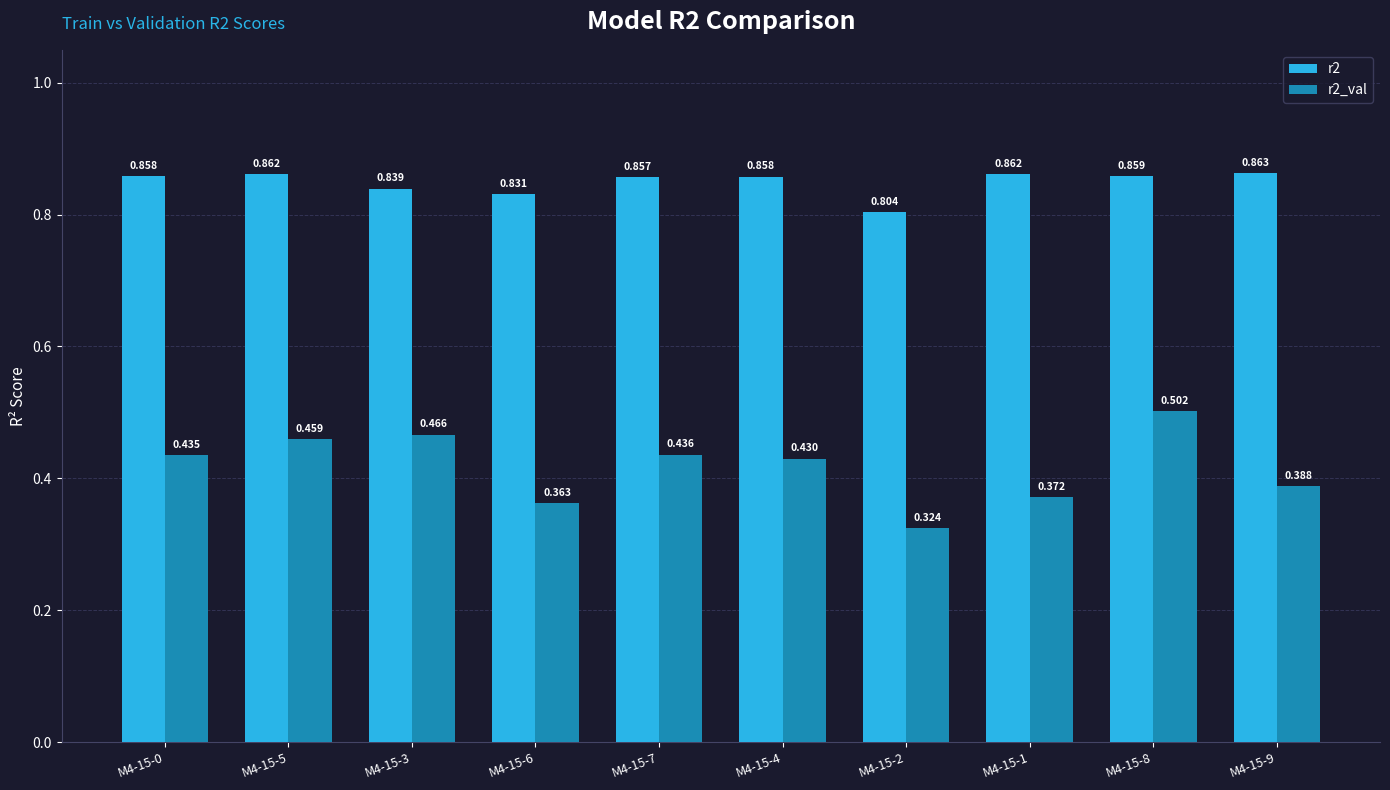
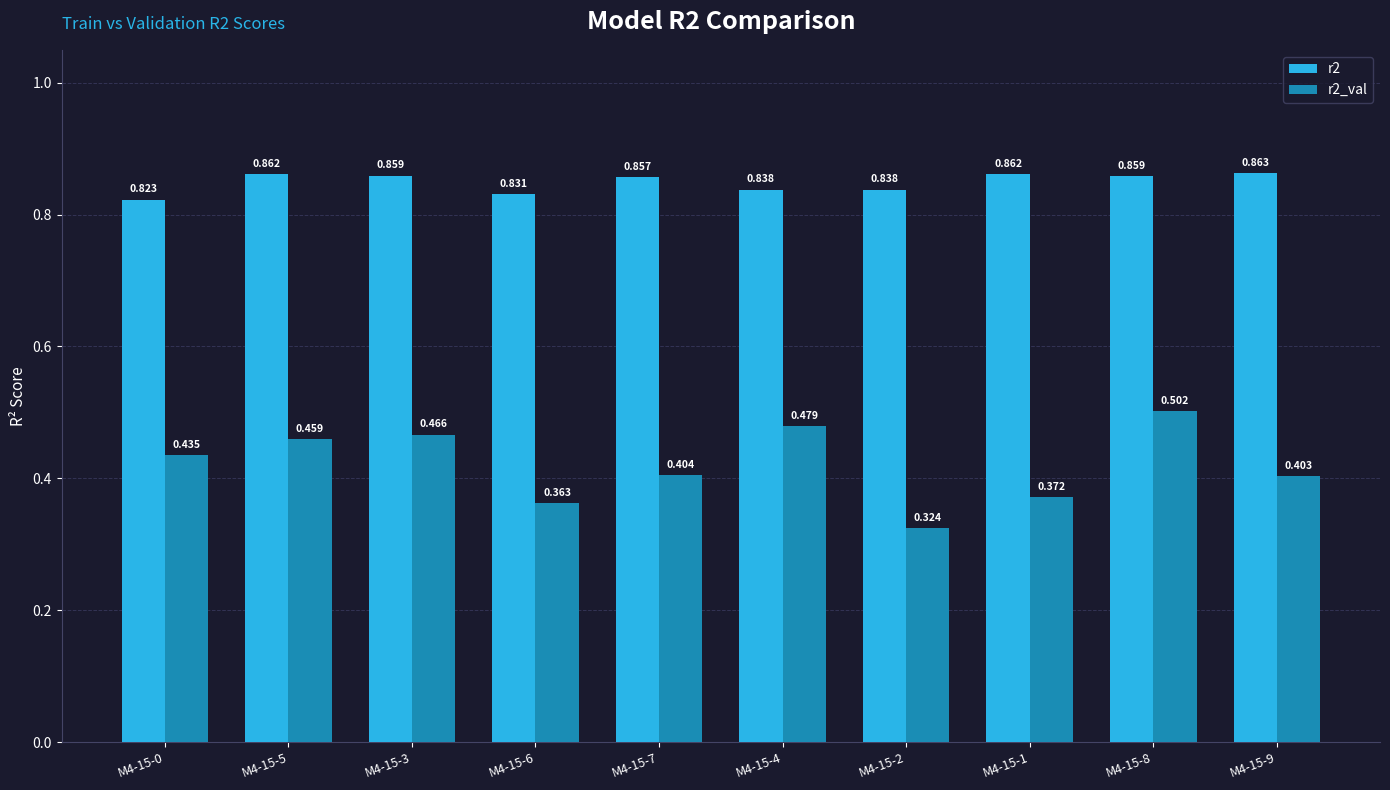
r2, M4-15-0: 0.858 -> 0.823
r2, M4-15-3: 0.839 -> 0.859
r2_val, M4-15-7: 0.436 -> 0.404
r2, M4-15-4: 0.858 -> 0.838
r2_val, M4-15-4: 0.430 -> 0.479
r2, M4-15-2: 0.804 -> 0.838
r2_val, M4-15-9: 0.388 -> 0.403
